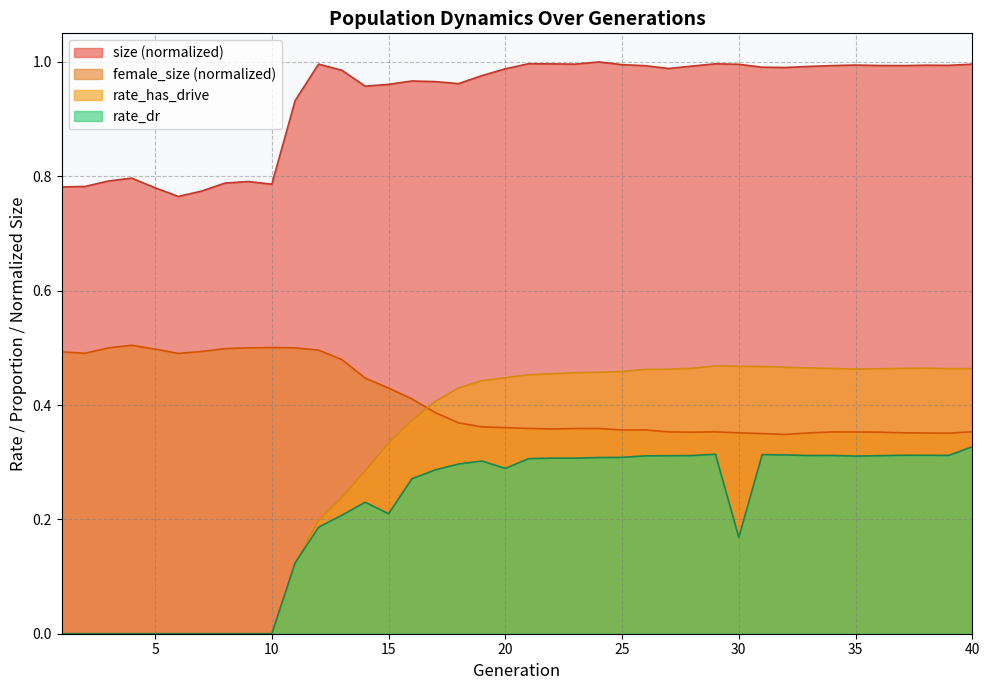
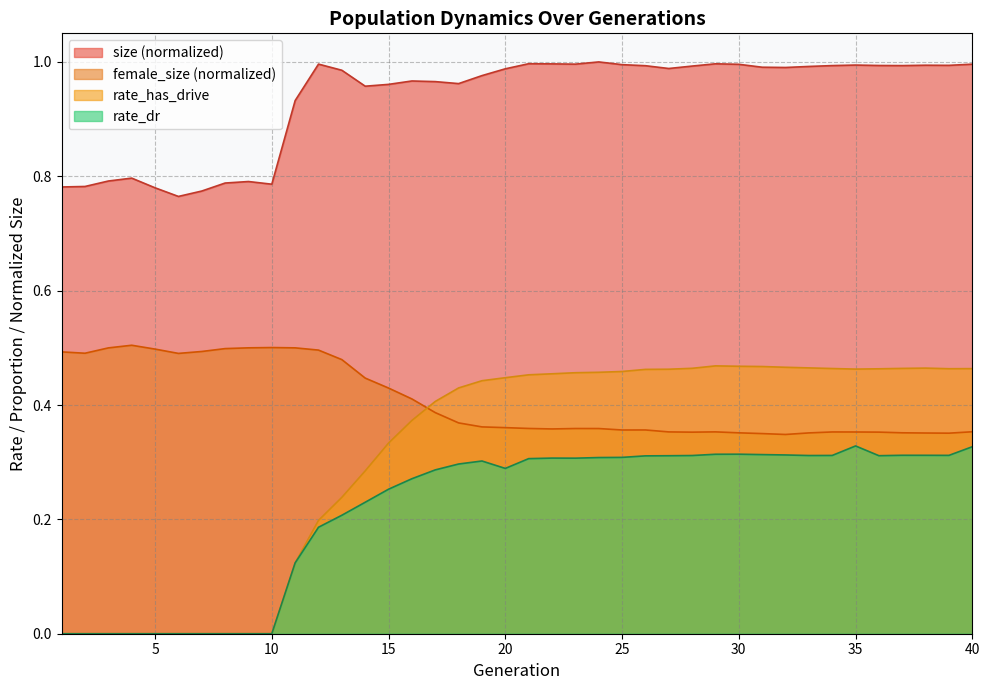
rate_dr, 15: 0.21 -> 0.25
rate_dr, 30: 0.17 -> 0.31
rate_dr, 35: 0.31 -> 0.33
